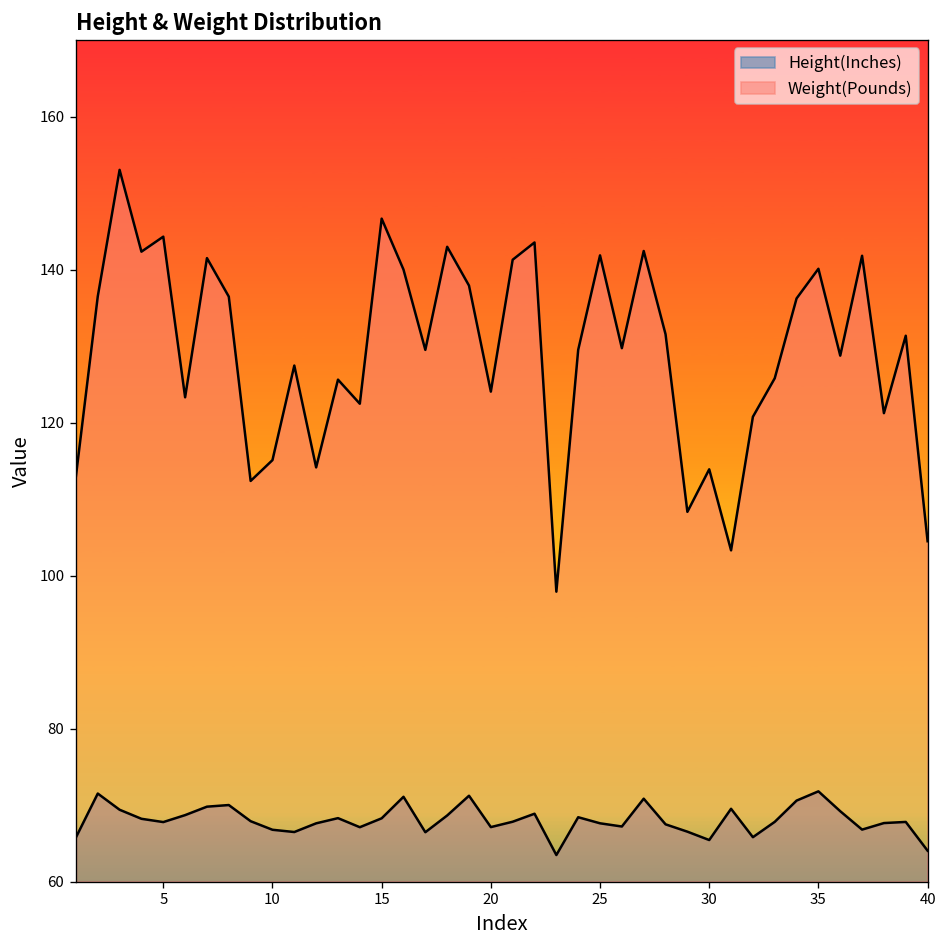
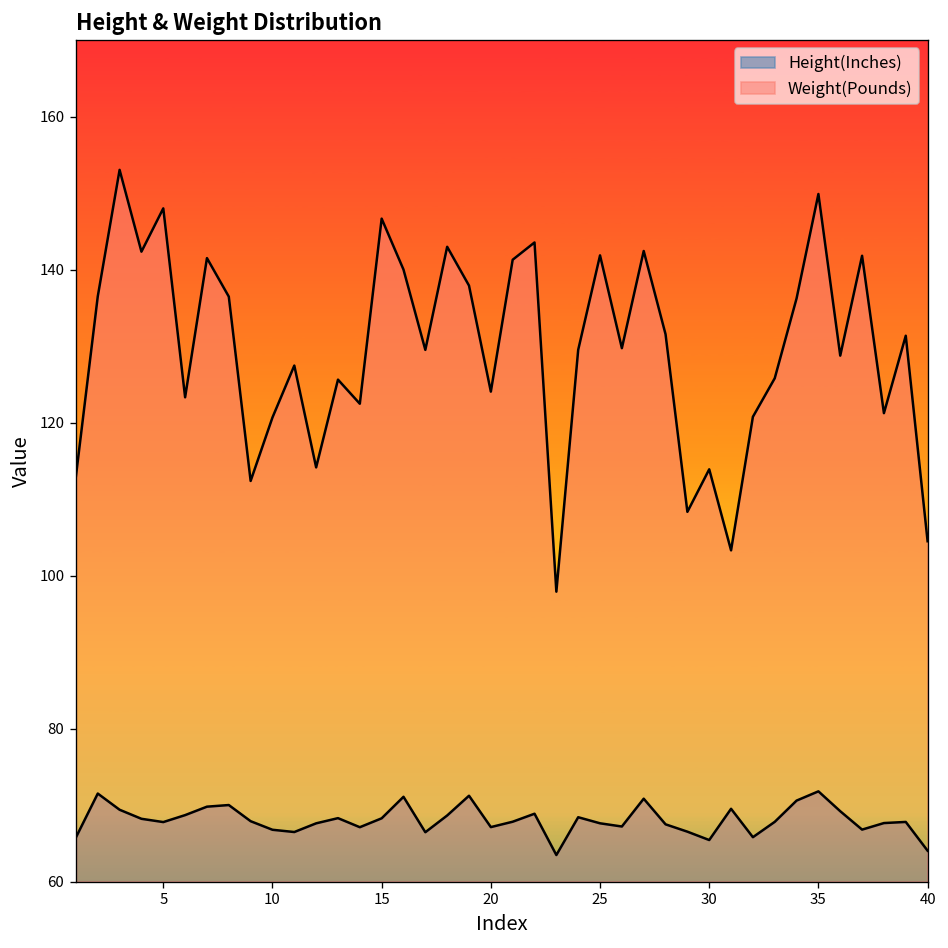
Weight(Pounds), 5: 144 -> 148
Weight(Pounds), 10: 115 -> 121
Weight(Pounds), 35: 140 -> 150
